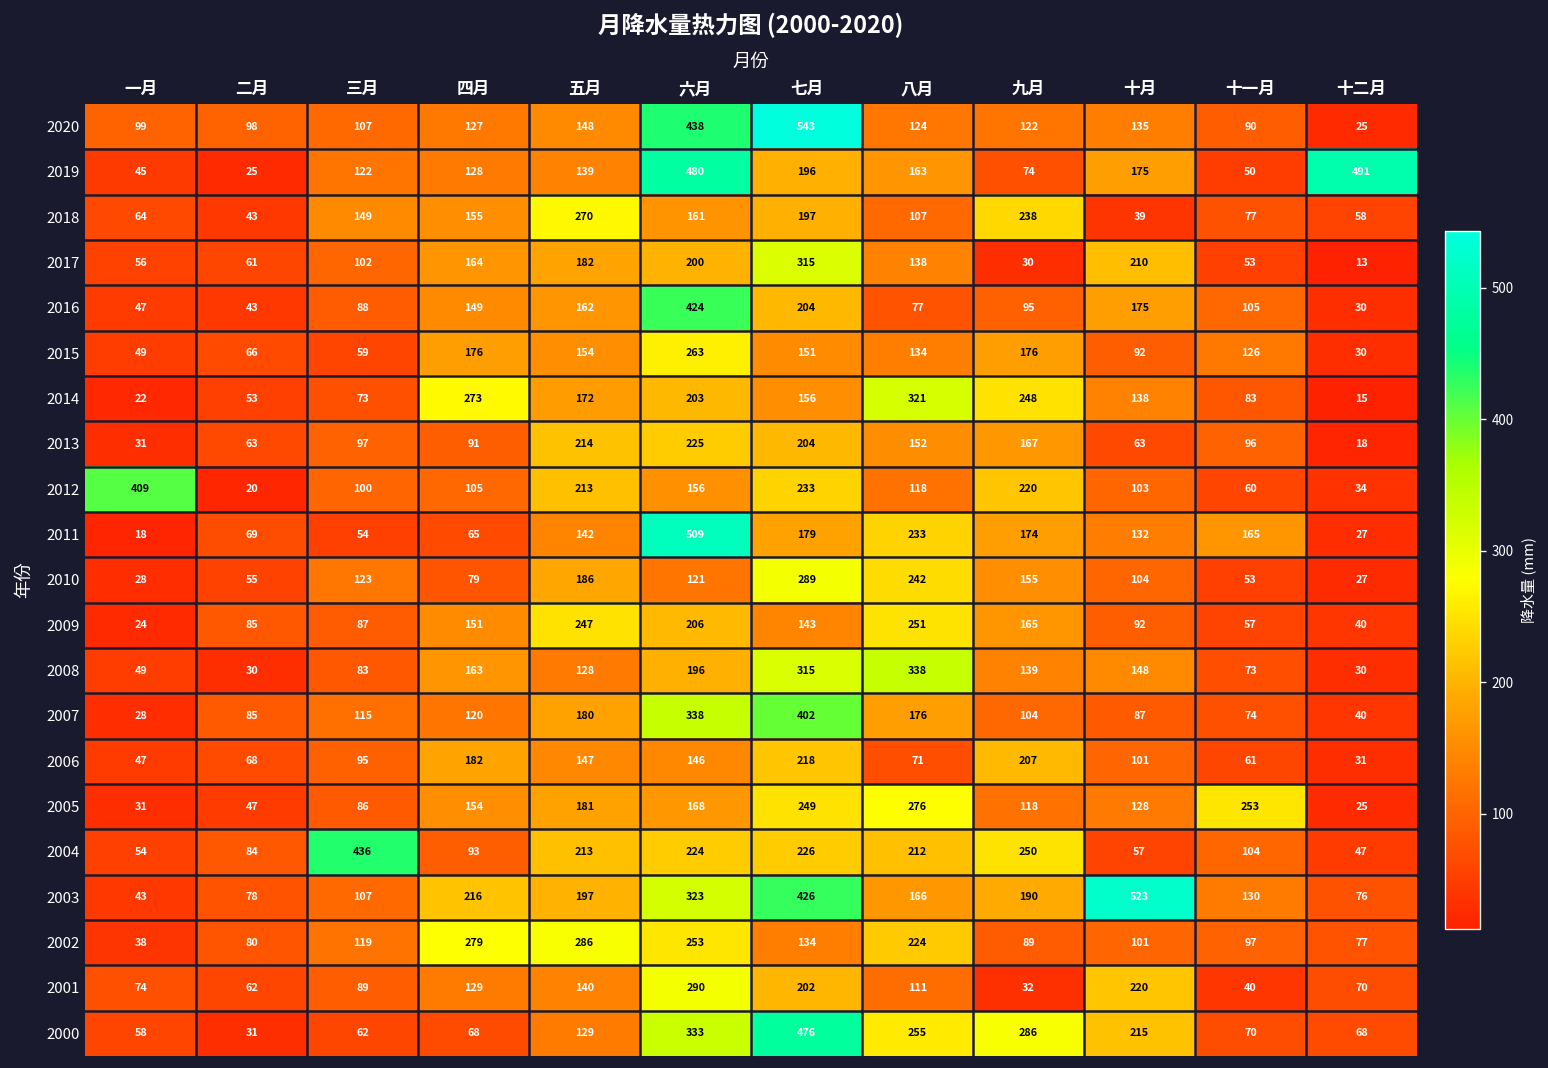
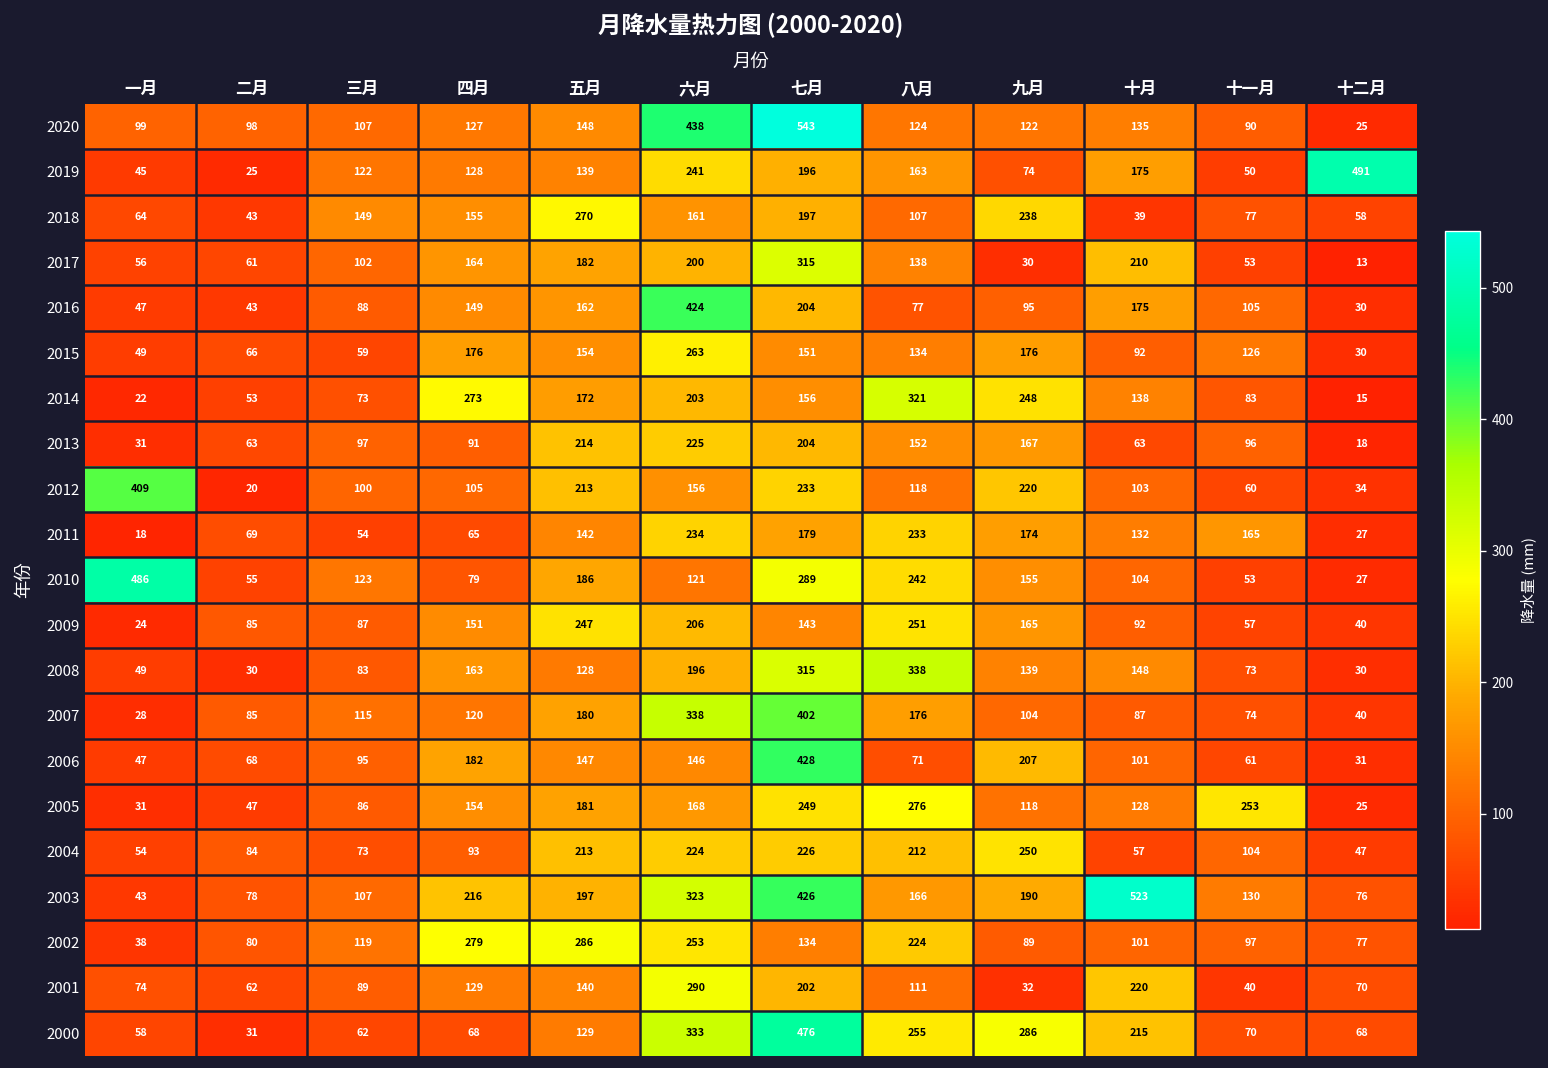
2019, 六月: 480 -> 241
2011, 六月: 509 -> 234
2010, 一月: 28 -> 486
2006, 七月: 218 -> 428
2004, 三月: 436 -> 73
